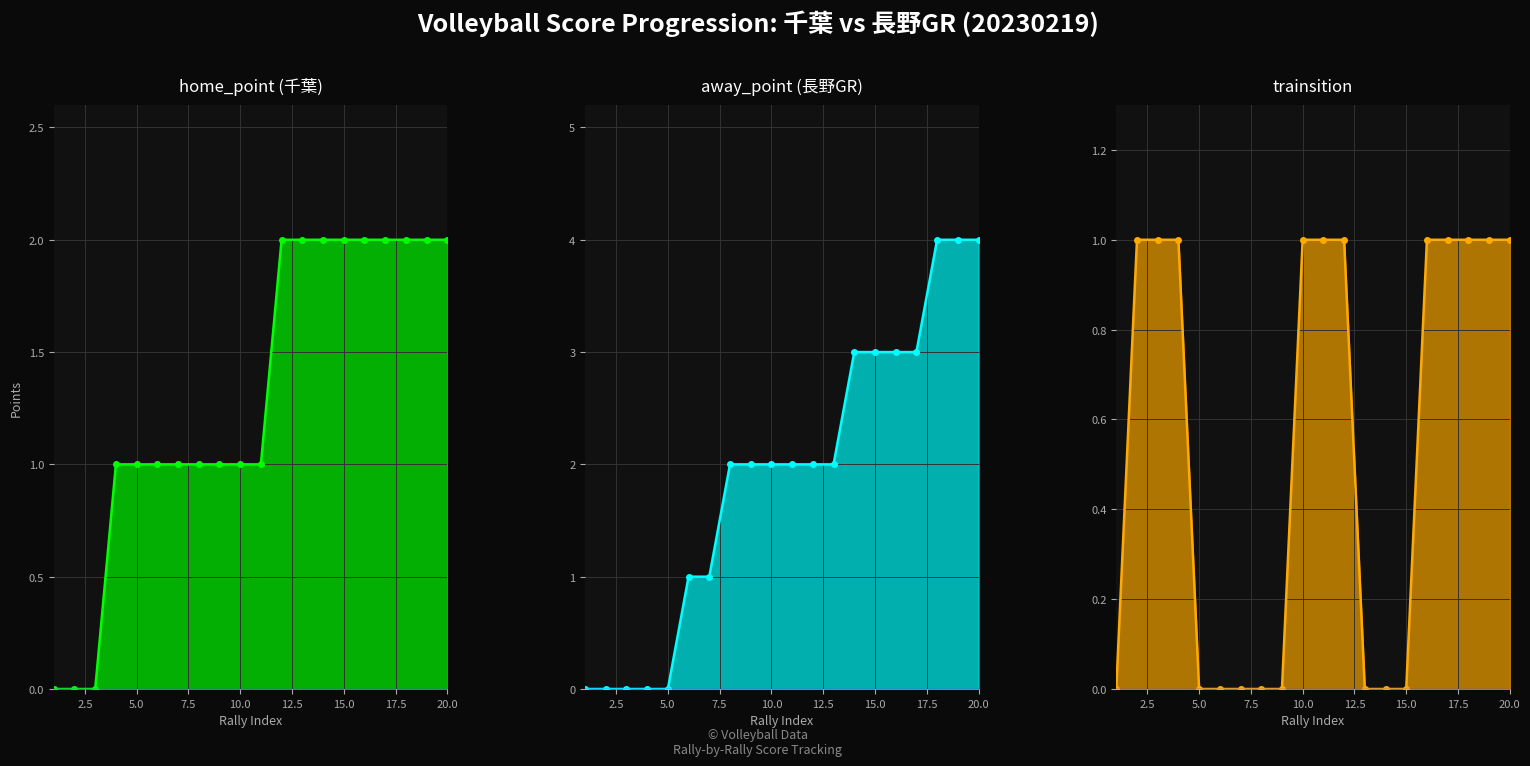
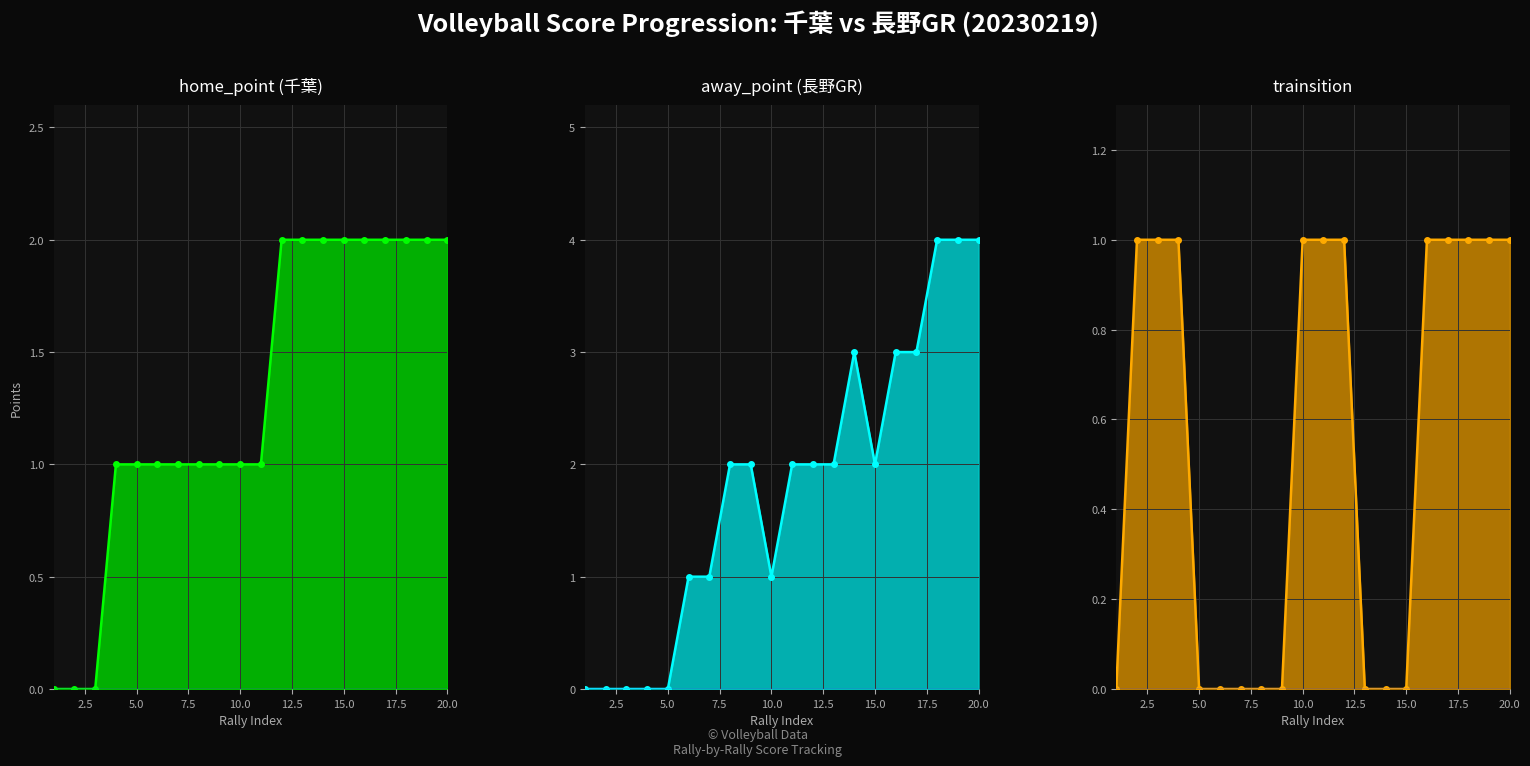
away_point (長野GR), 10.0: 2 -> 1
away_point (長野GR), 15.0: 3 -> 2
